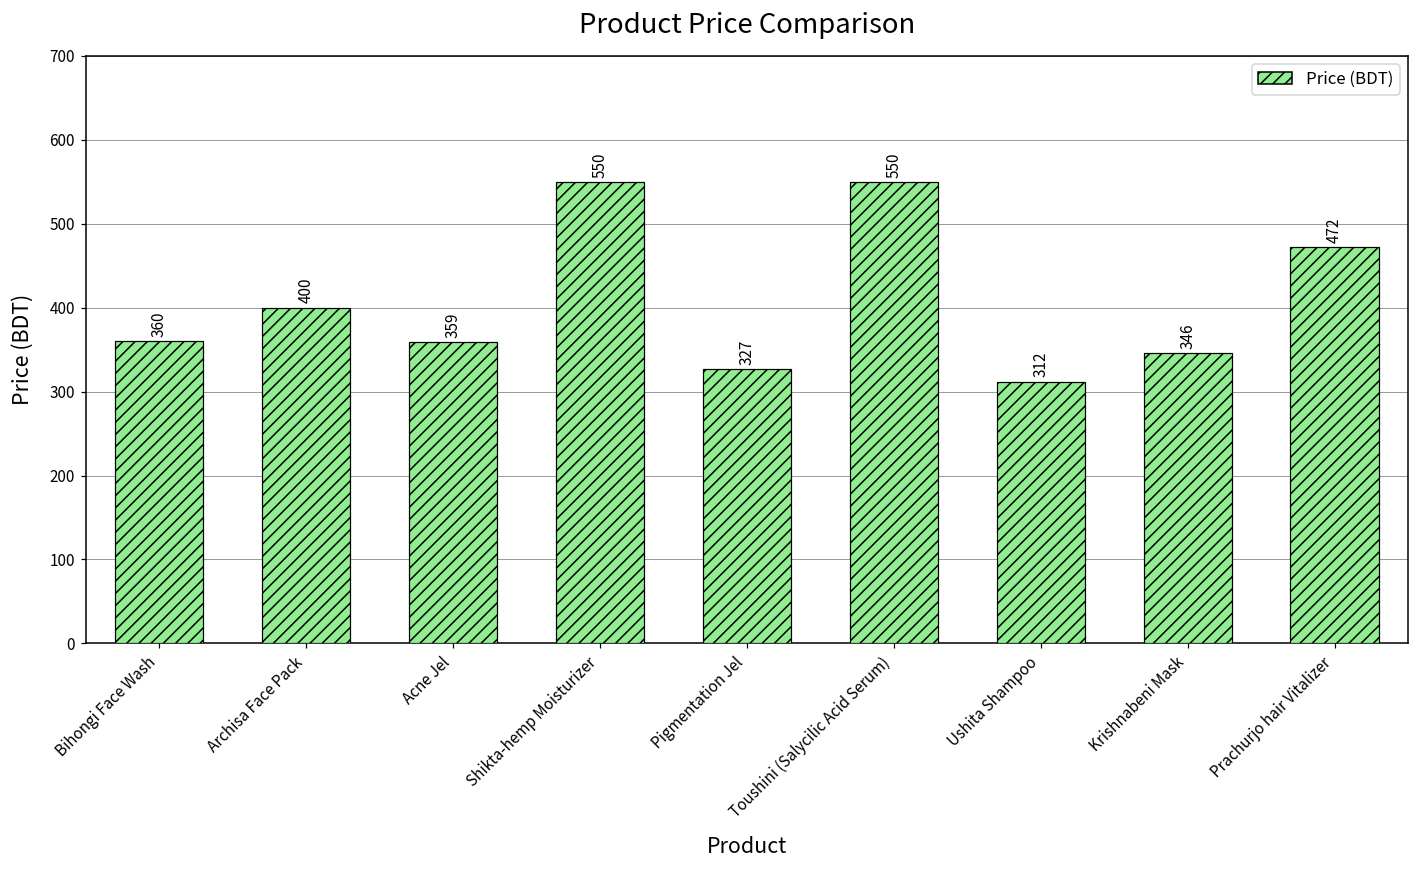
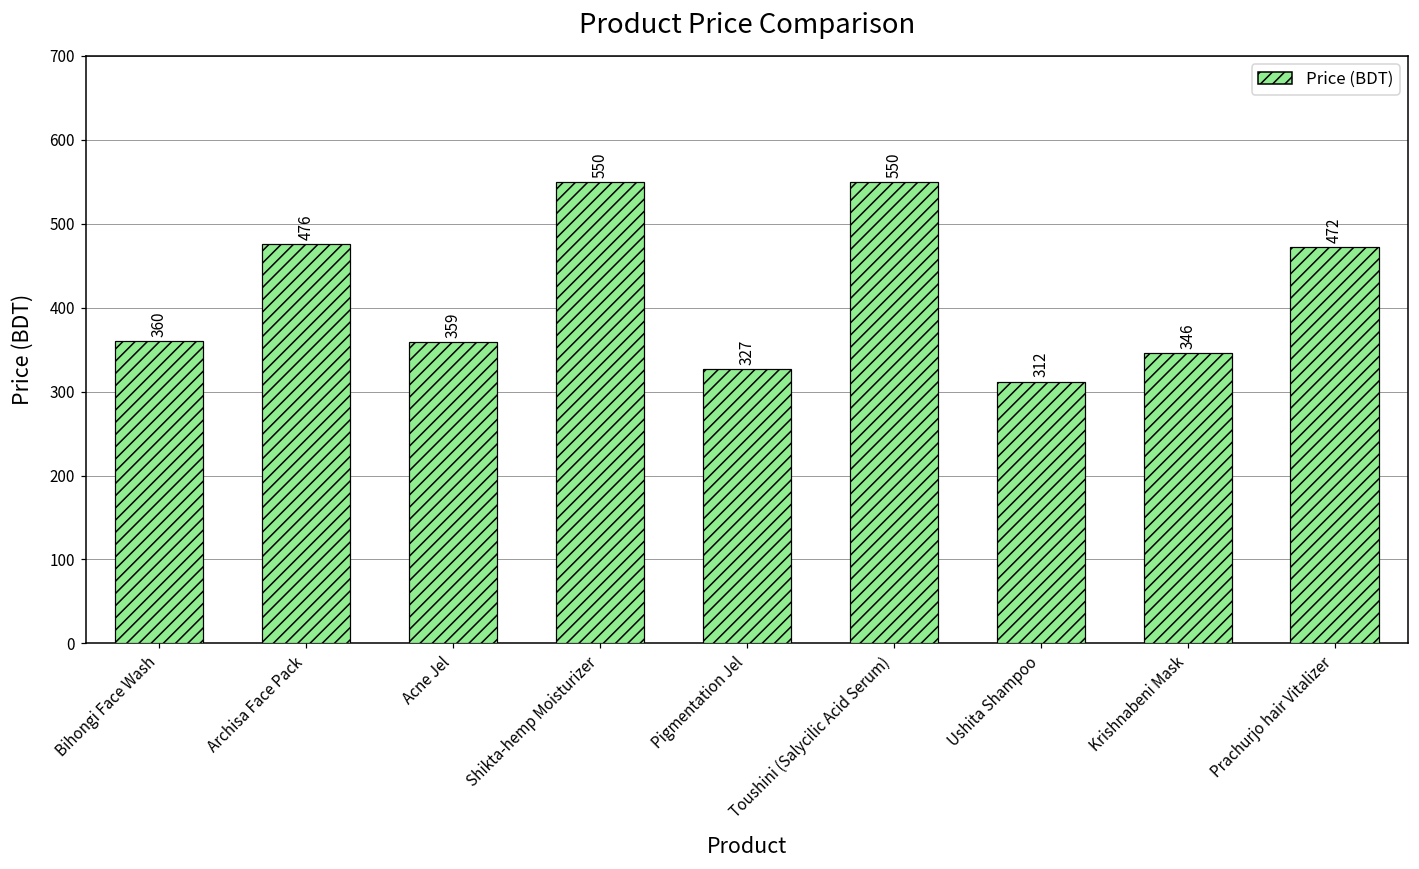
Archisa Face Pack: 400 -> 476
